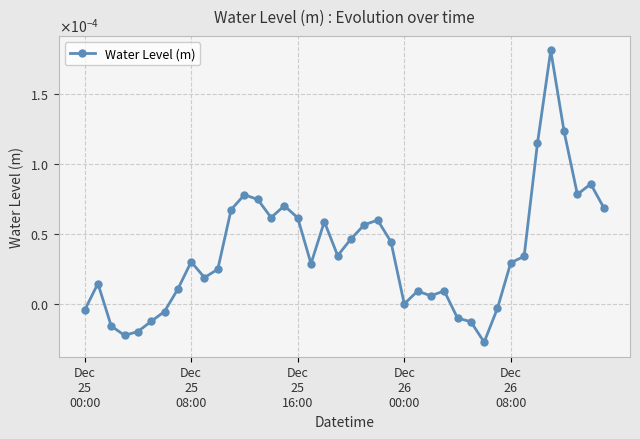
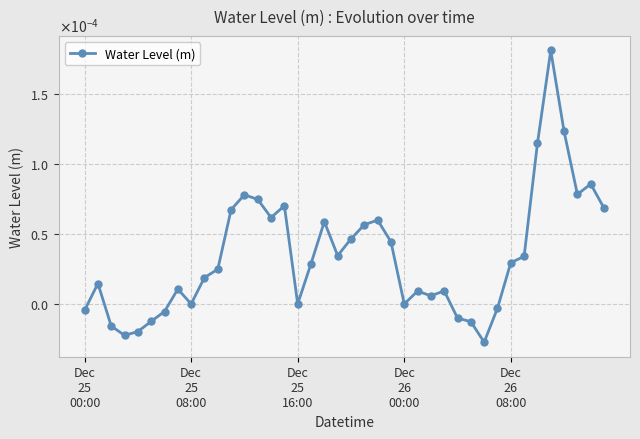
Dec 25 08:00: 0.00003 -> 0.00000
Dec 25 16:00: 0.0001 -> 0.0000
